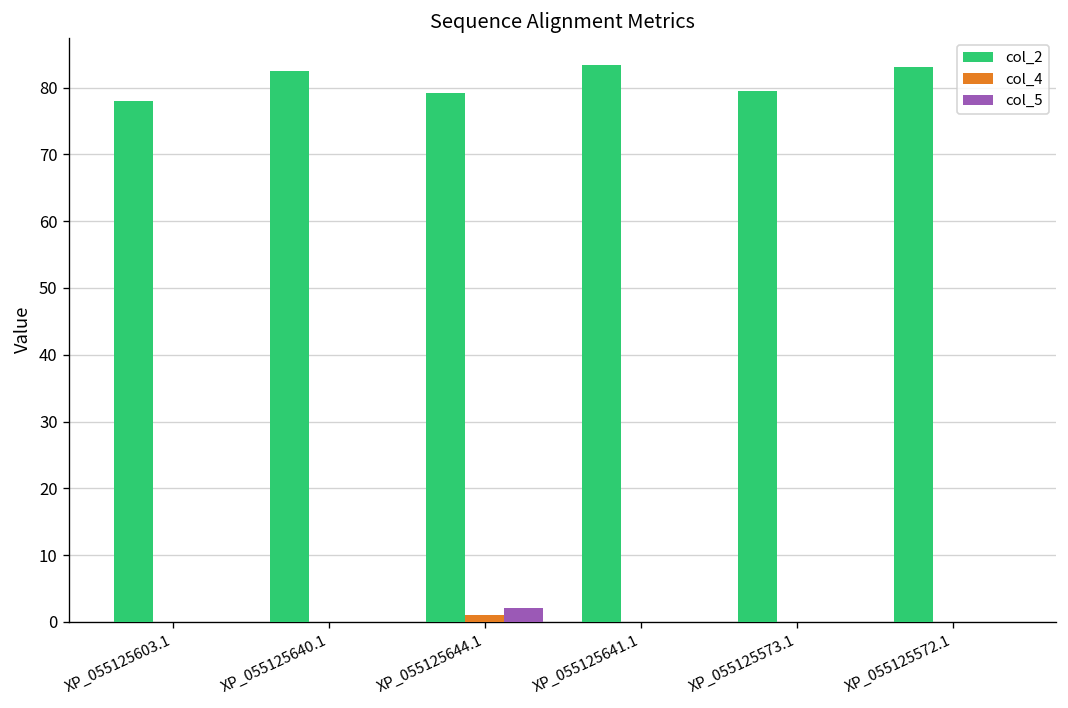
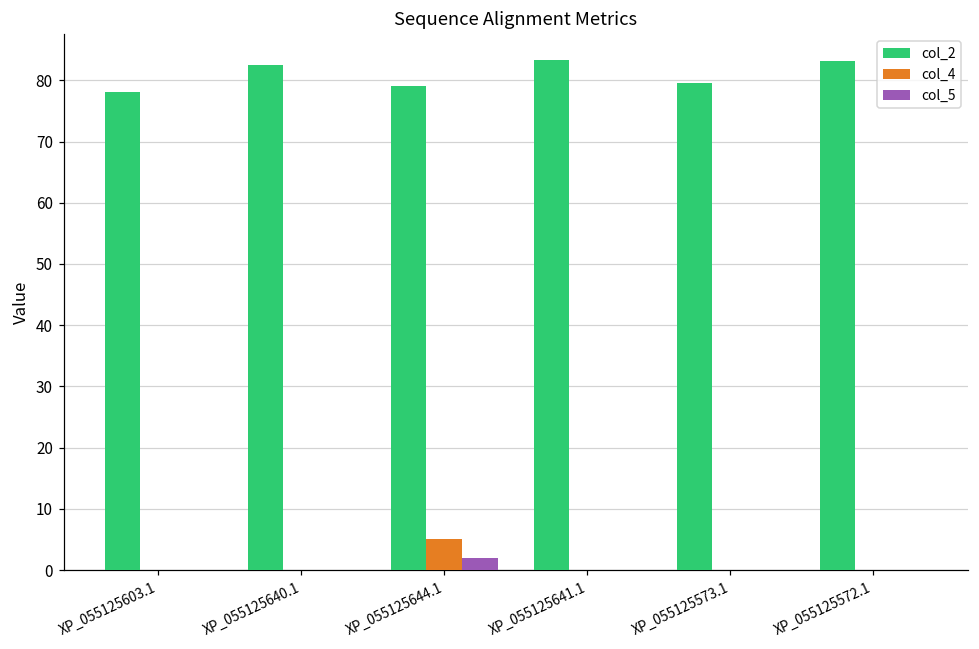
col_4, XP_055125644.1: 1 -> 5
